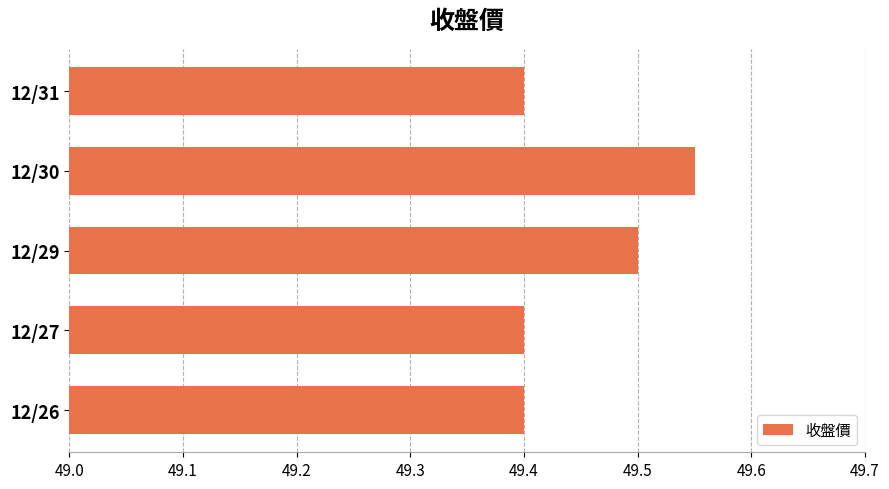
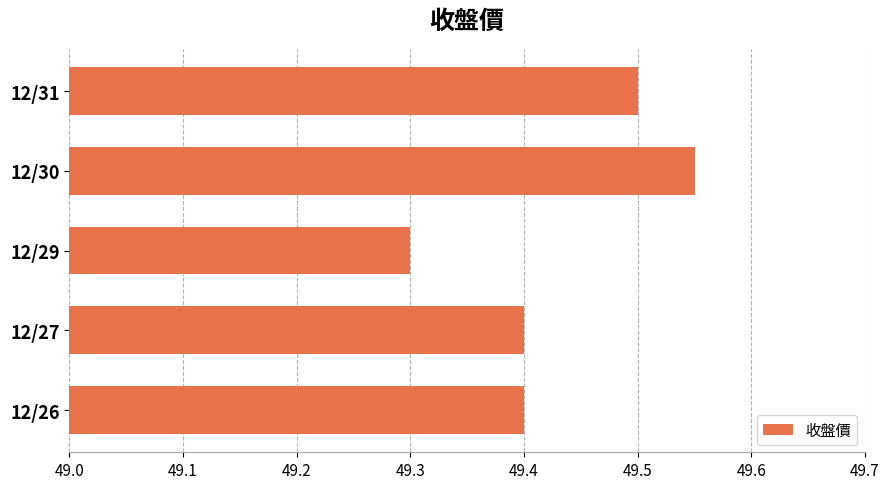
12/31: 49.4 -> 49.5
12/29: 49.5 -> 49.3
